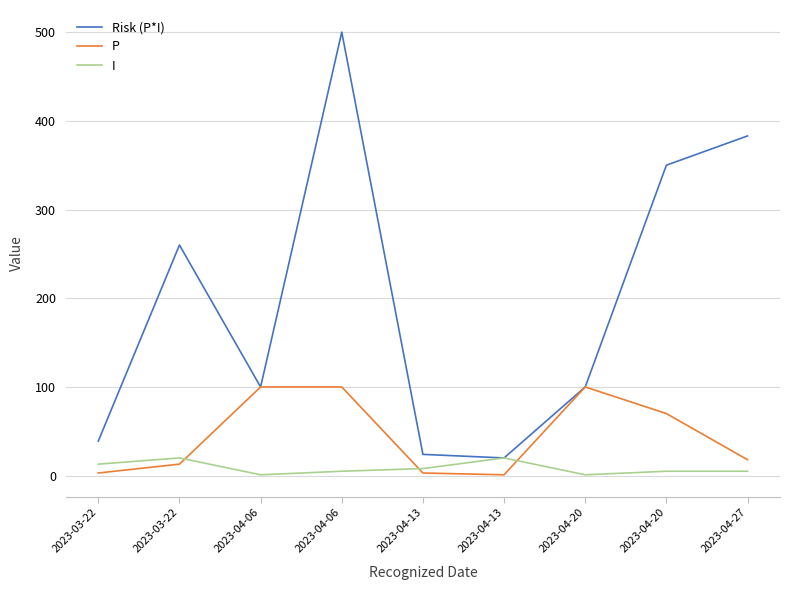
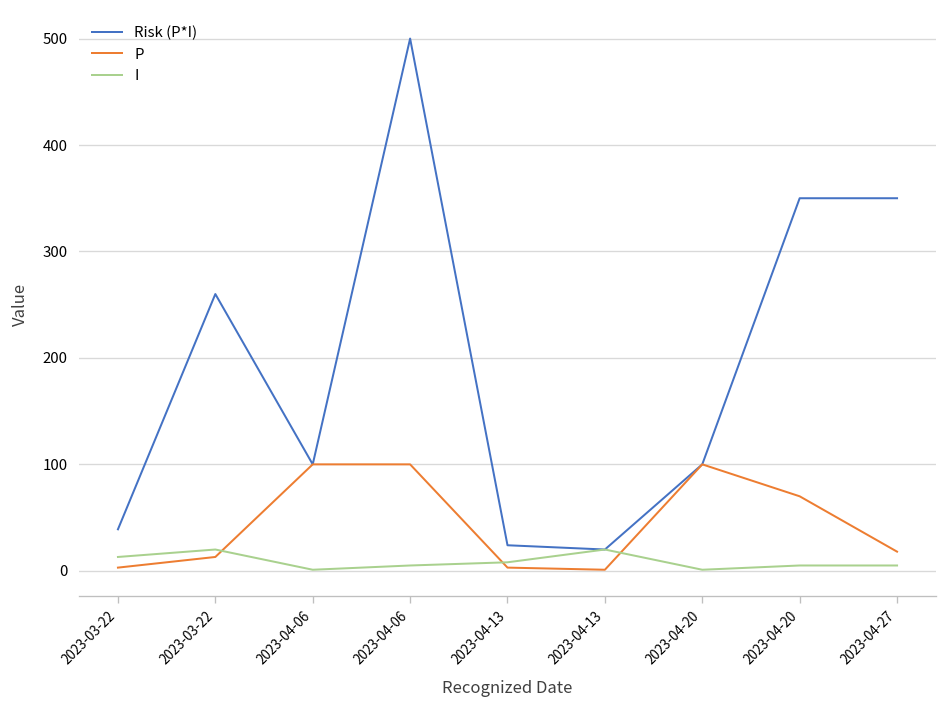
Risk (P*I), 2023-04-27: 380 -> 350
